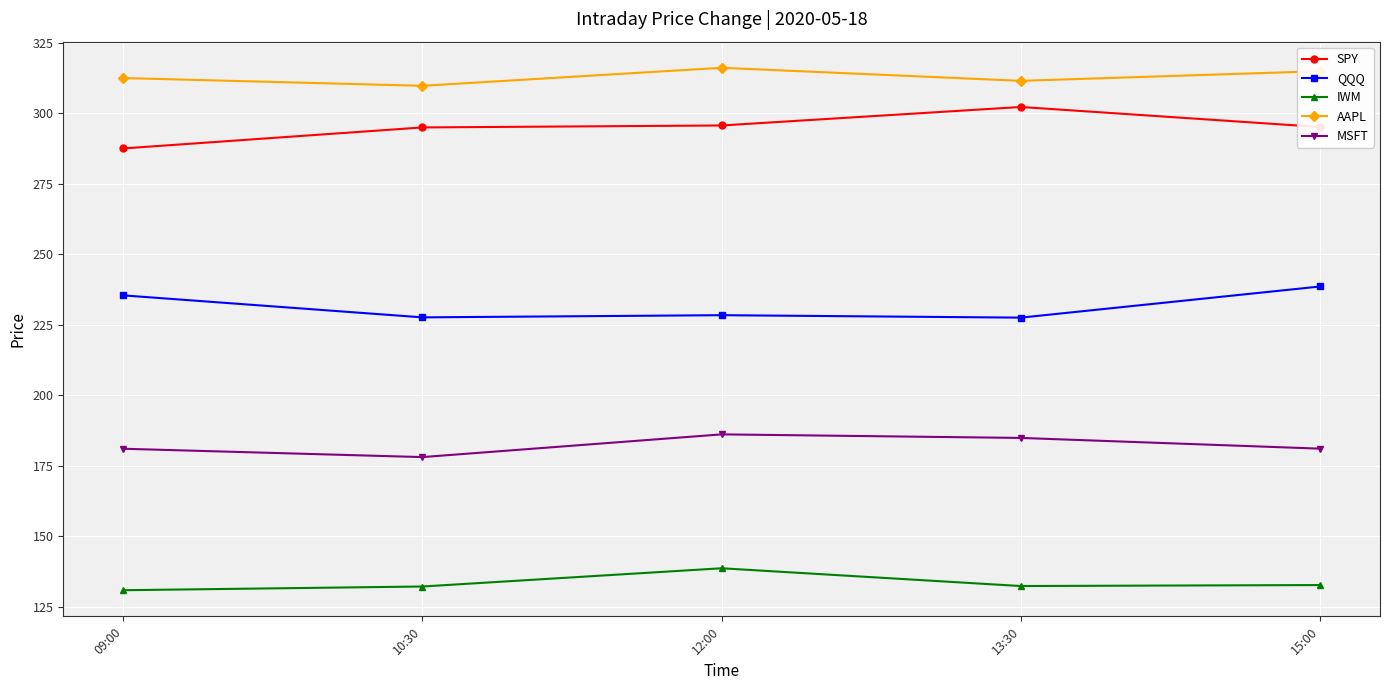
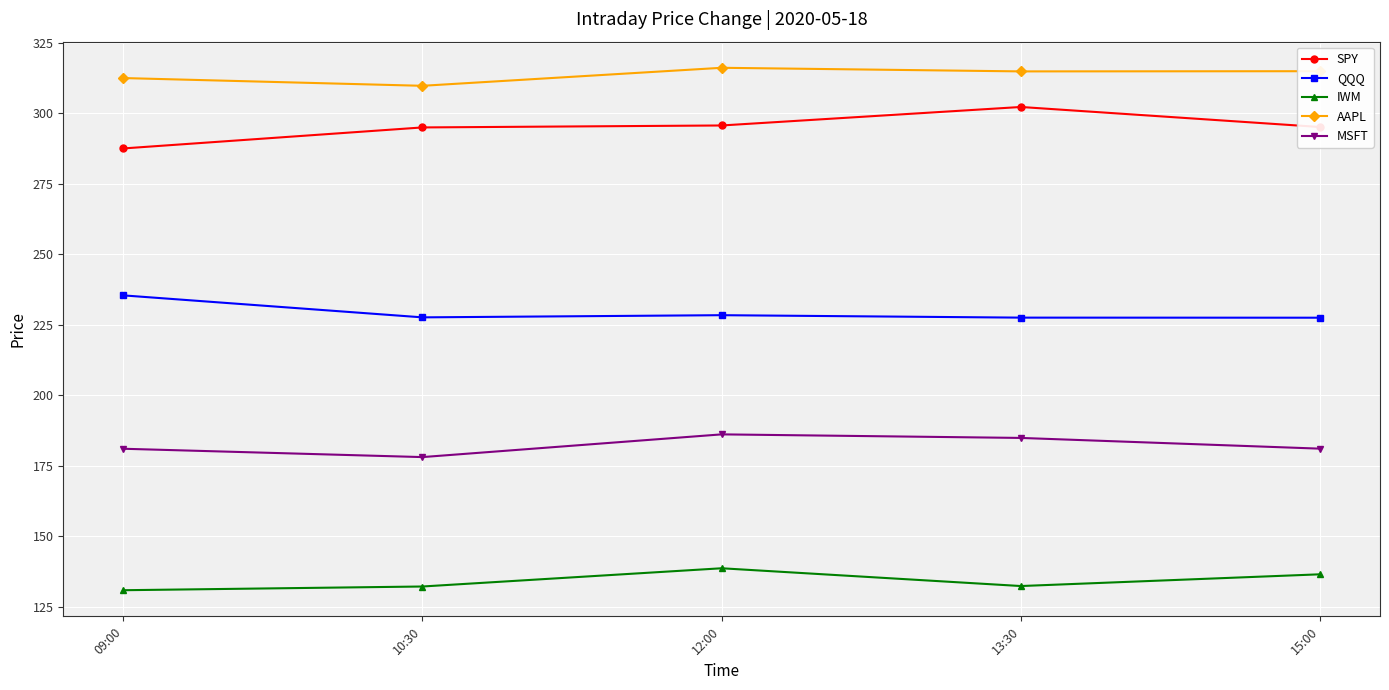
AAPL, 13:30: 312 -> 315
QQQ, 15:00: 239 -> 228
IWM, 15:00: 133 -> 137
